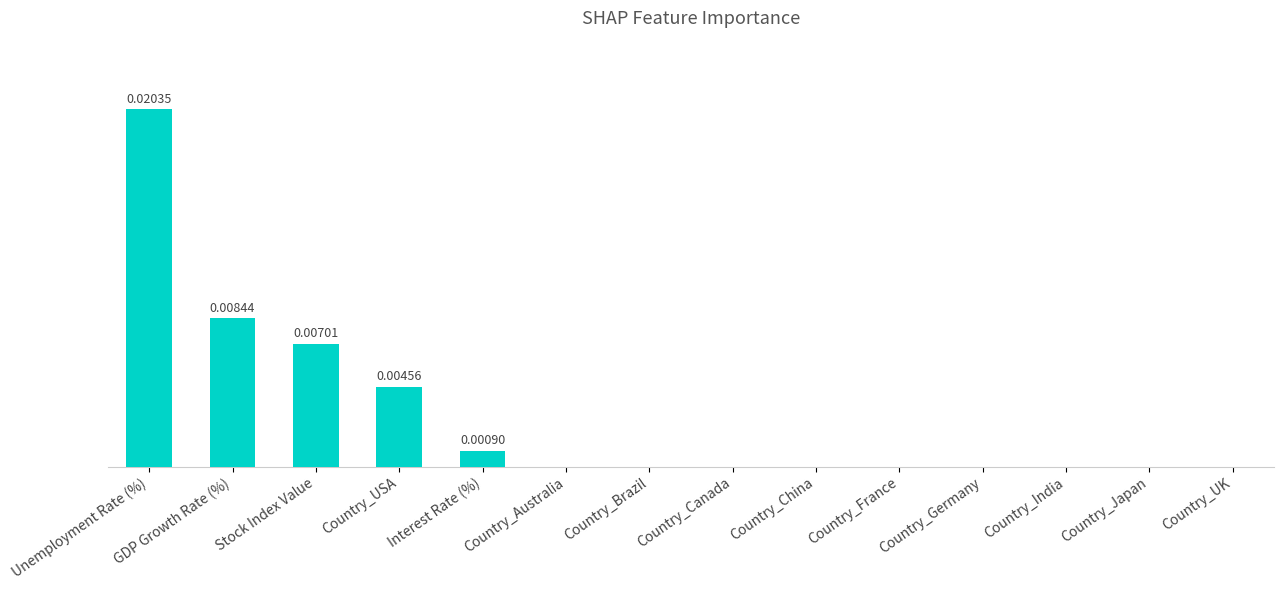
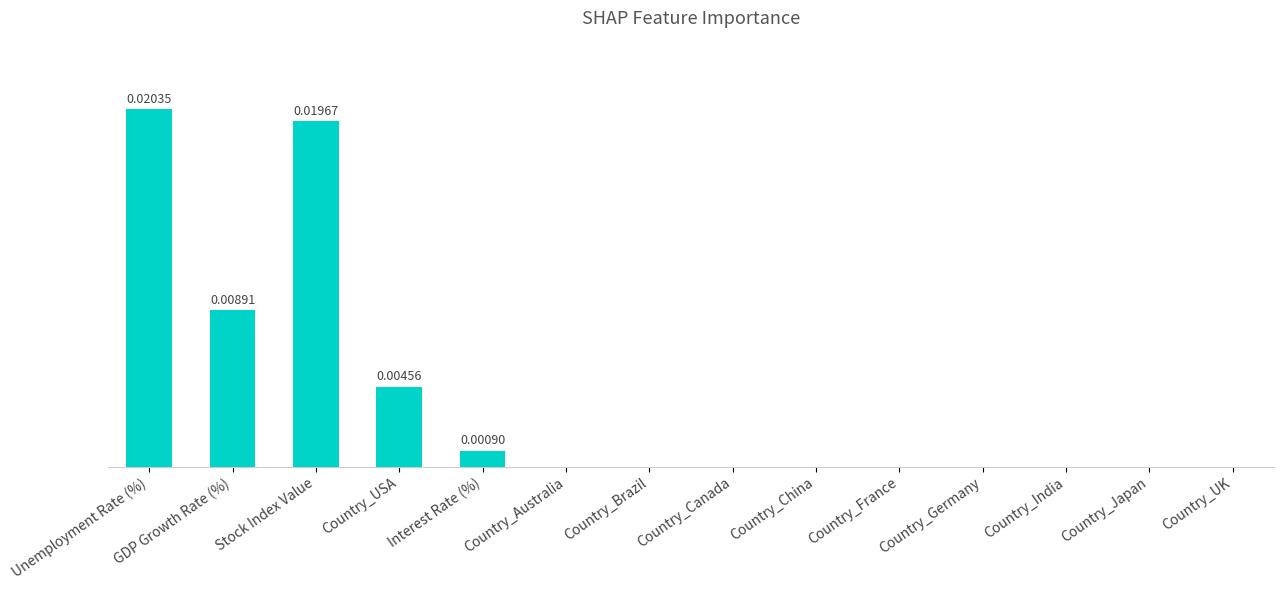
GDP Growth Rate (%): 0.00844 -> 0.00891
Stock Index Value: 0.00701 -> 0.01967
